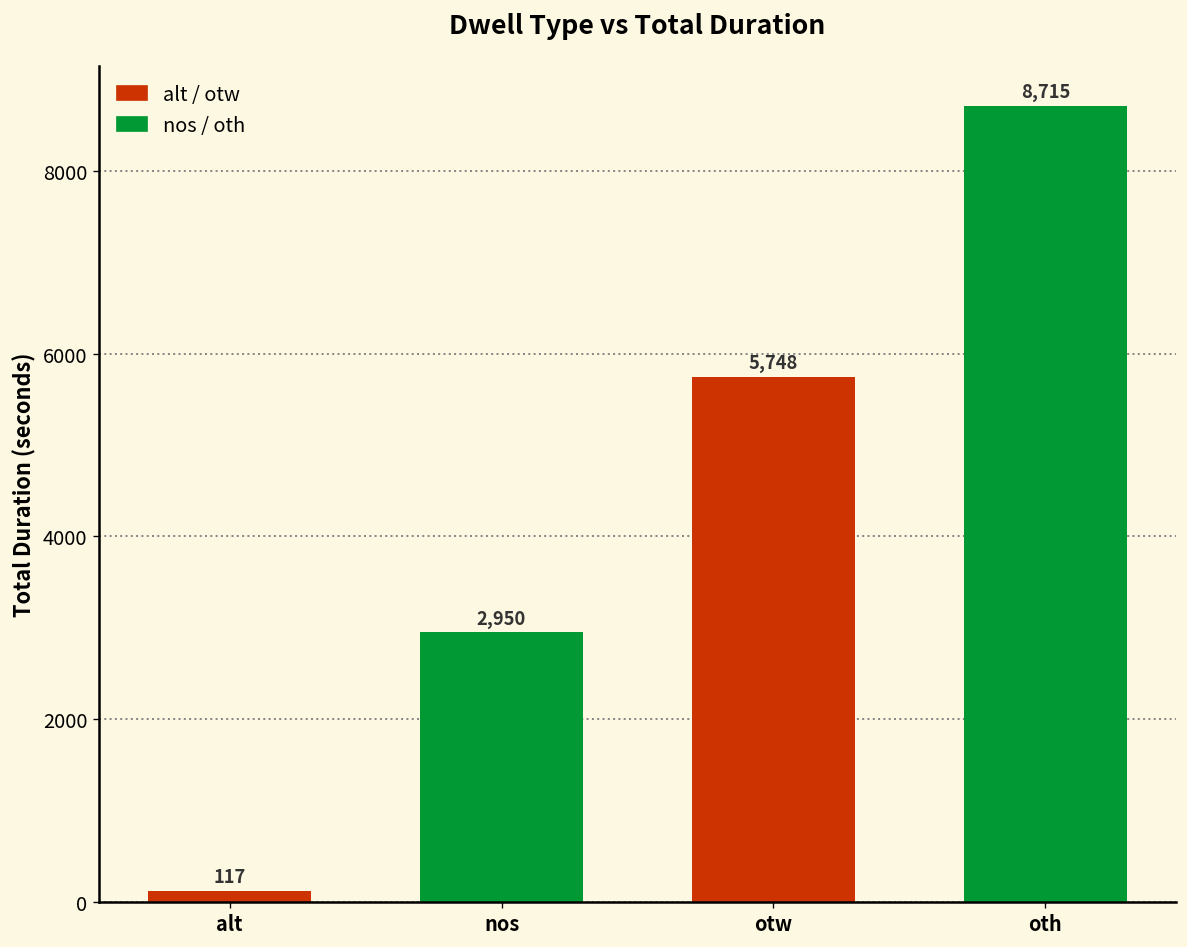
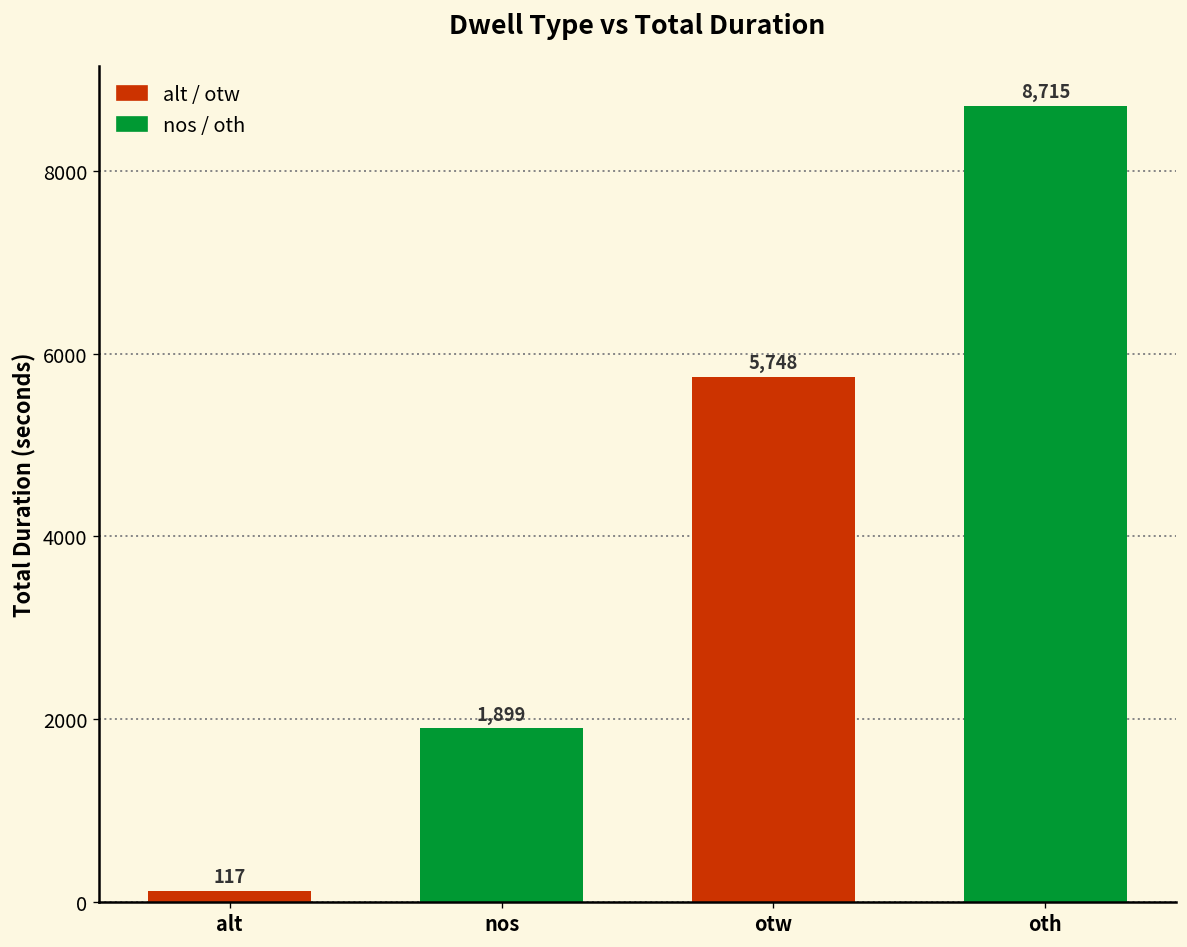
nos: 2,950 -> 1,899
